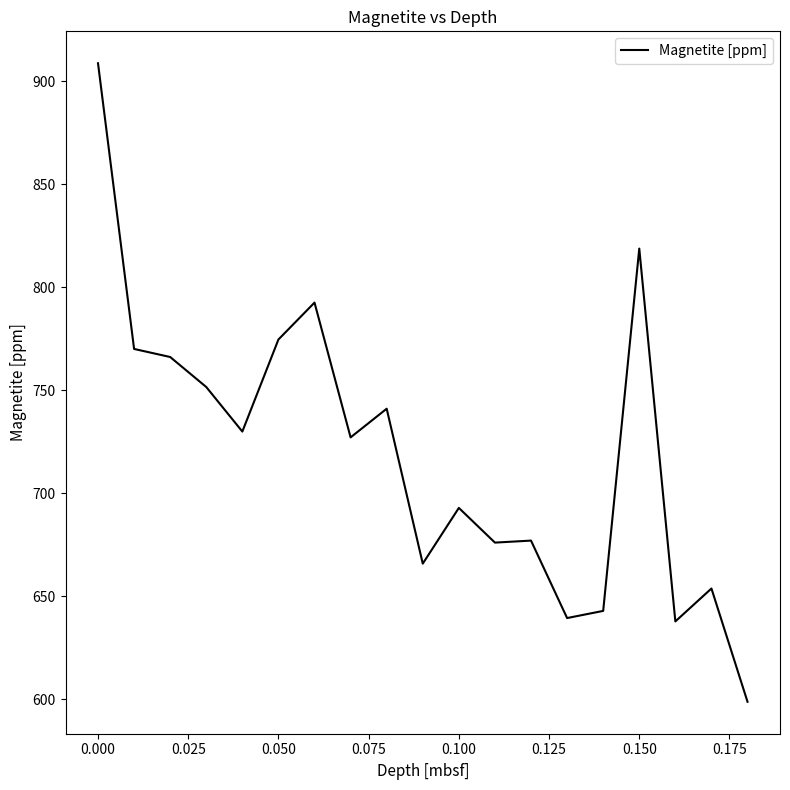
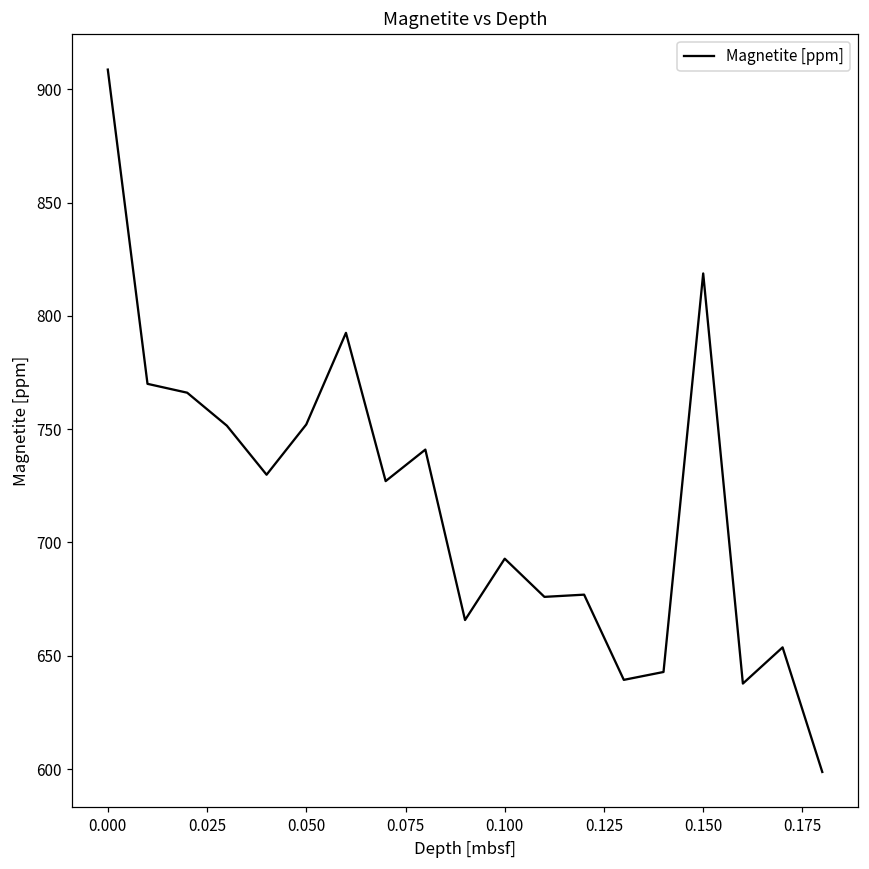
0.050: 775 -> 752
